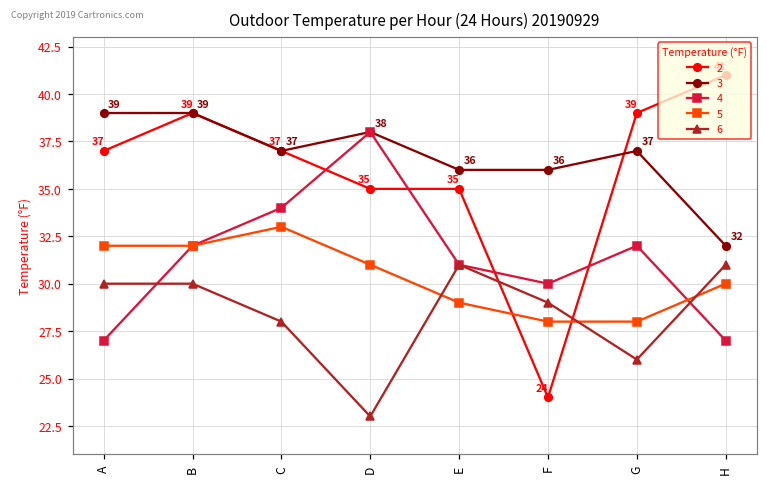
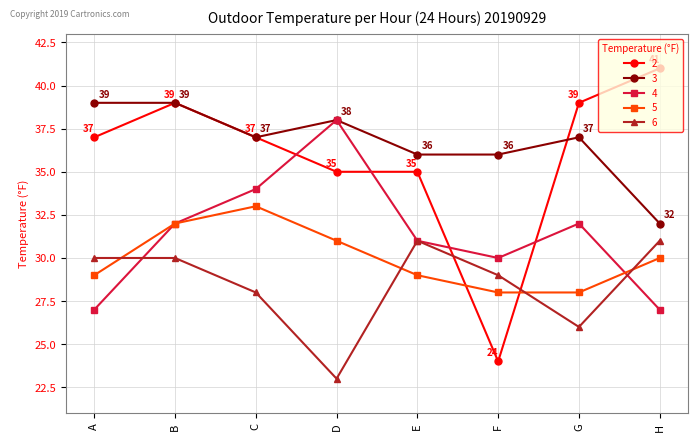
5, A: 32 -> 29
